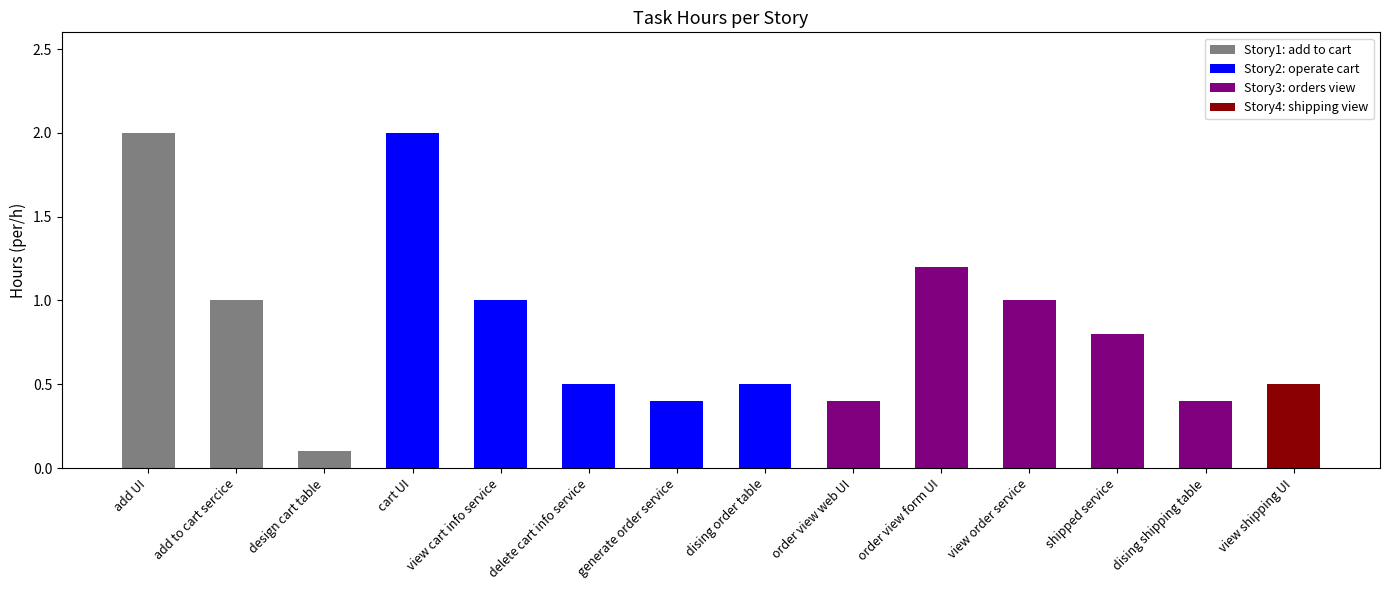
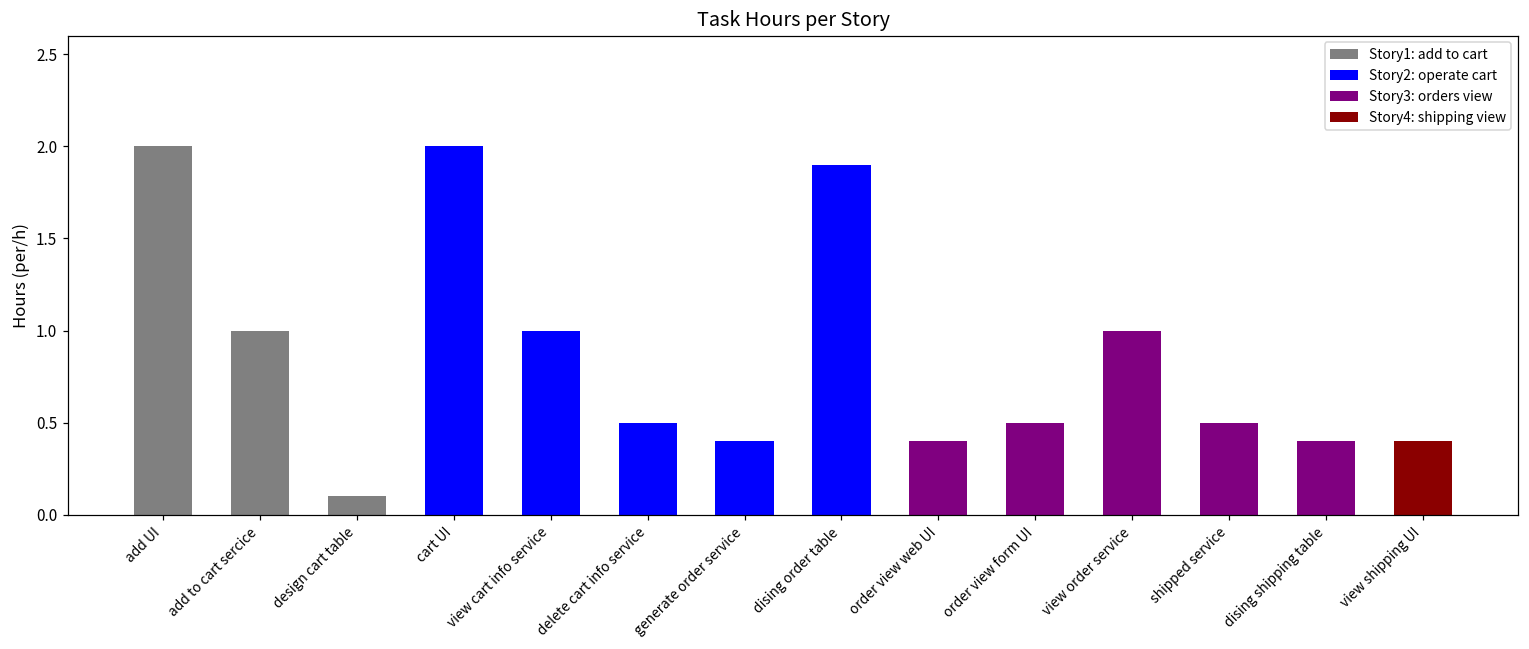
dising order table: 0.5 -> 1.9
order view form UI: 1.2 -> 0.5
shipped service: 0.8 -> 0.5
view shipping UI: 0.5 -> 0.4
